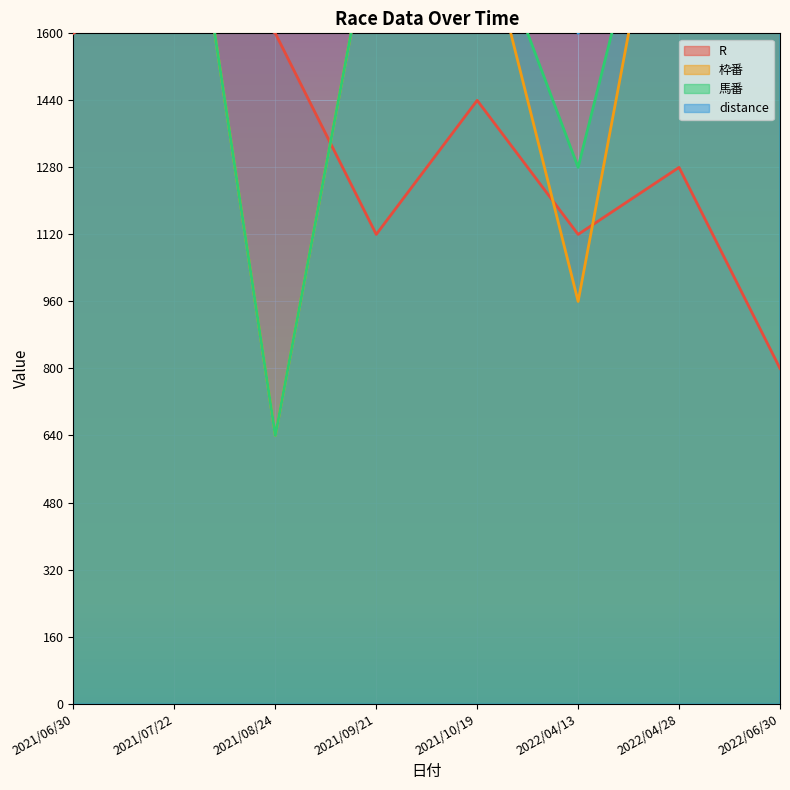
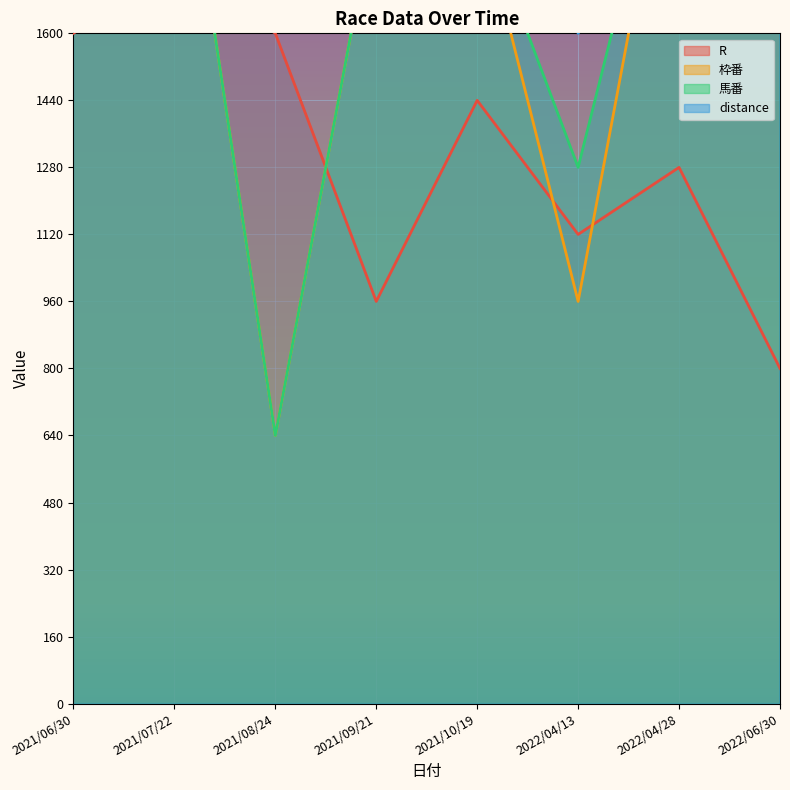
R, 2021/09/21: 1120 -> 960
